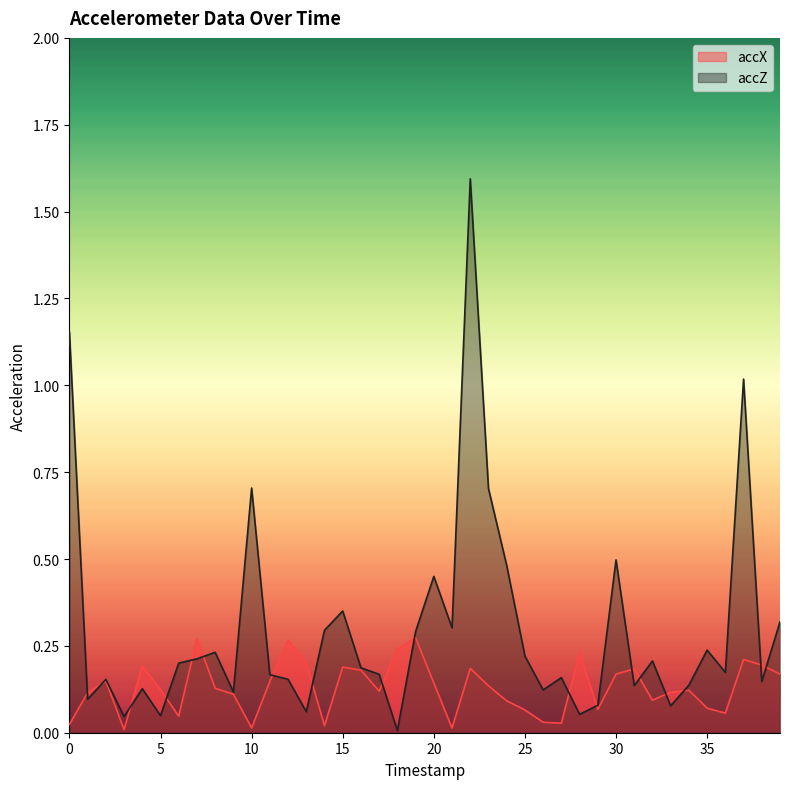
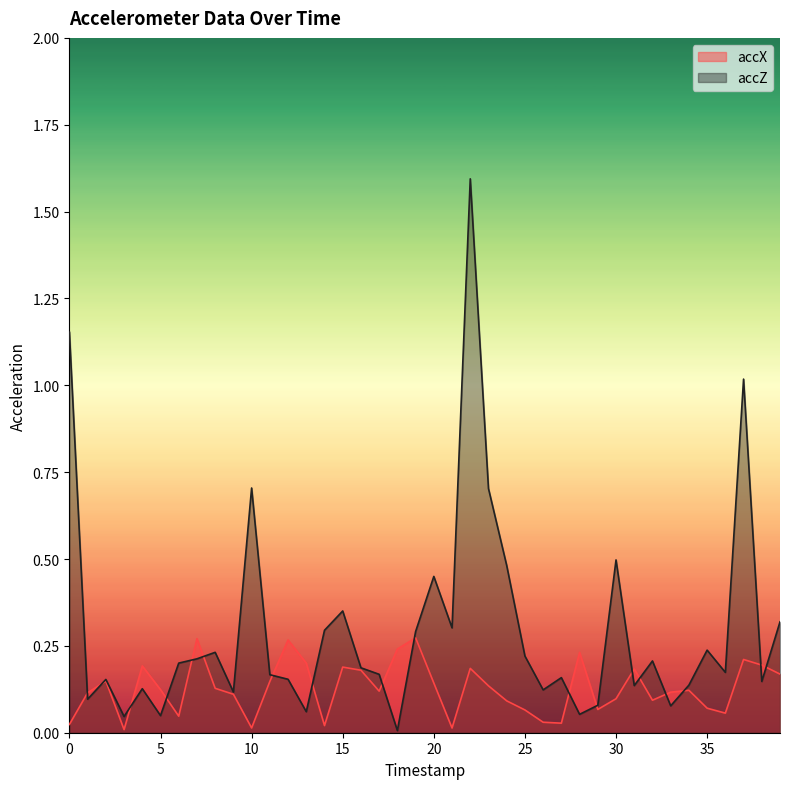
accX, 30: 0.17 -> 0.10
